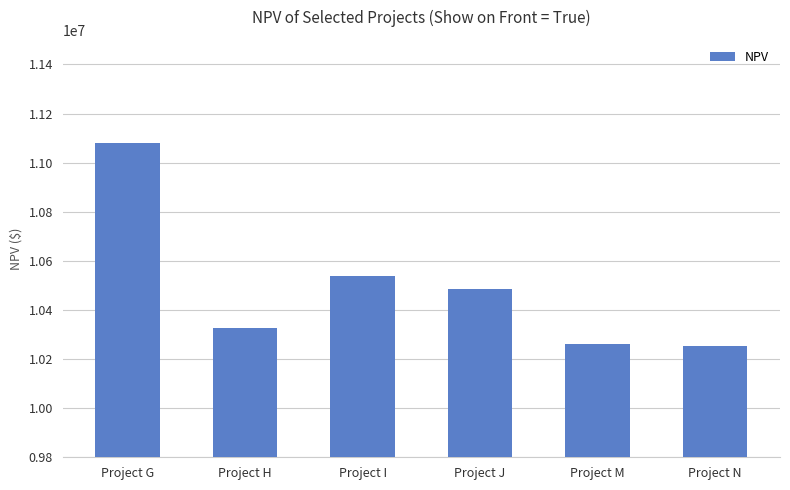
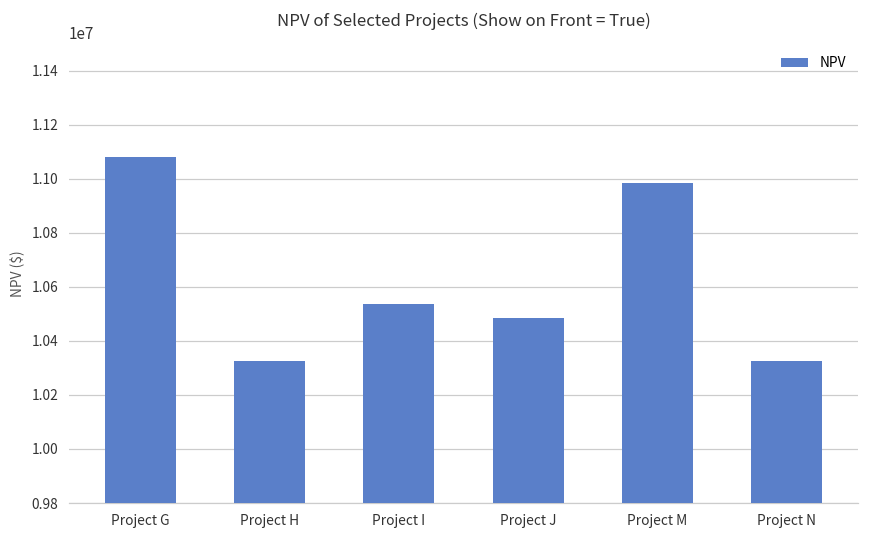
Project M: 10260000 -> 10990000
Project N: 10250000 -> 10330000
